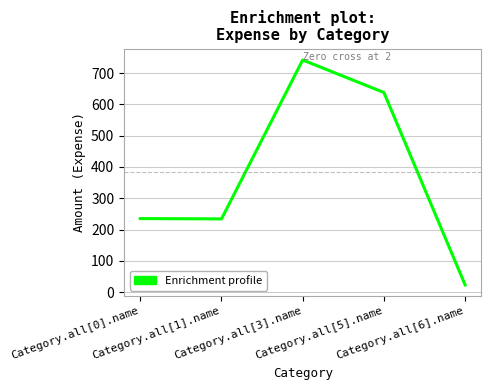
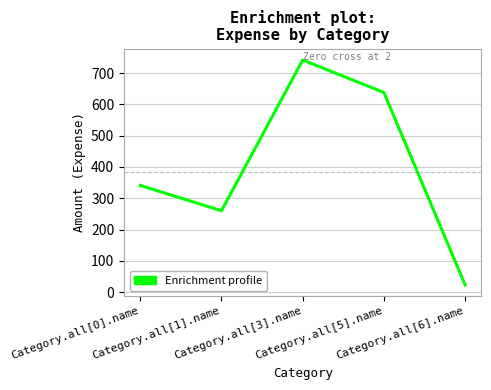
Category.all[0].name: 240 -> 340
Category.all[1].name: 230 -> 260
